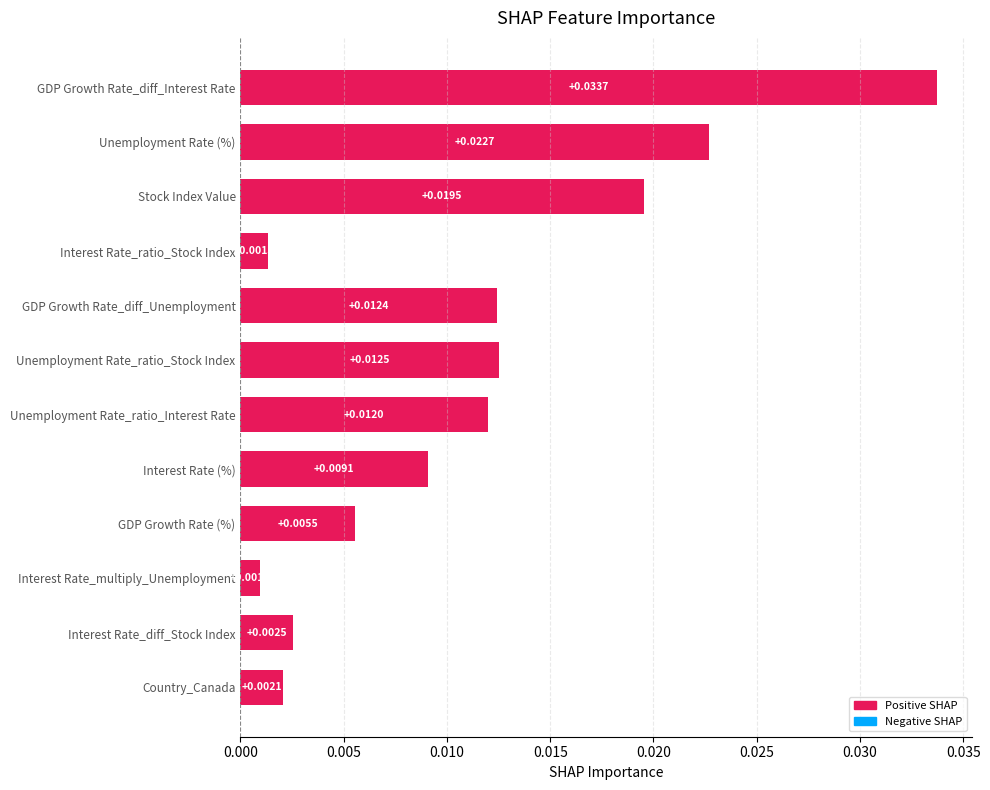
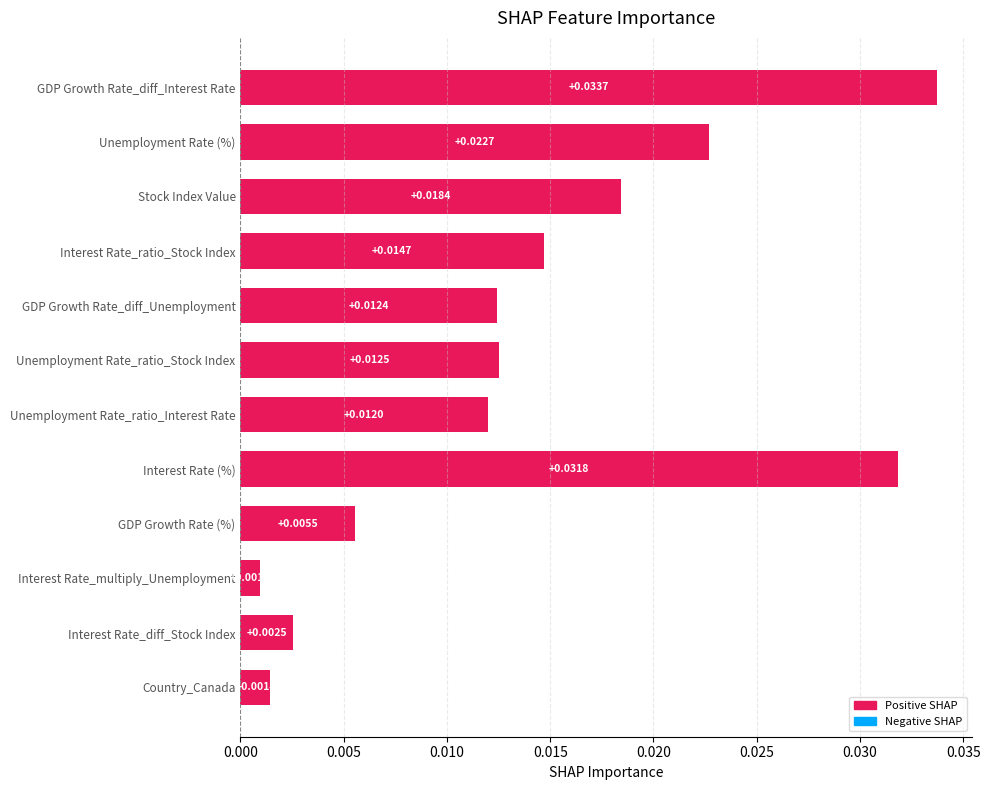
Stock Index Value: +0.0195 -> +0.0184
Interest Rate_ratio_Stock Index: +0.0013 -> +0.0147
Interest Rate (%): +0.0091 -> +0.0318
Country_Canada: +0.0021 -> +0.0014
